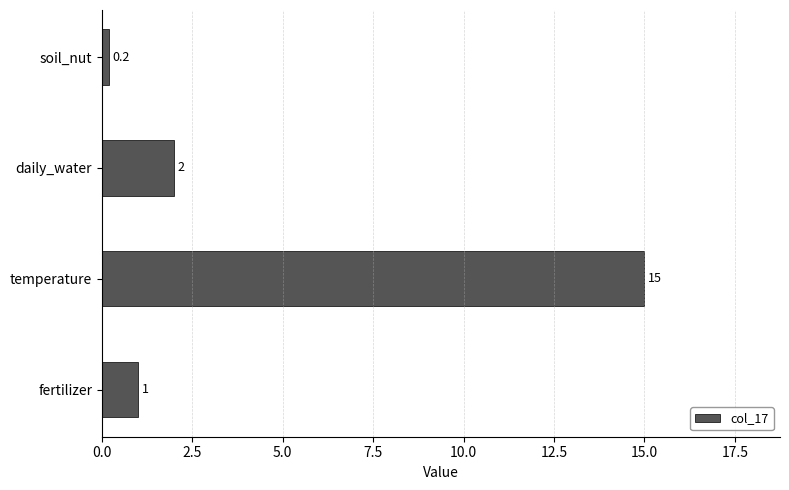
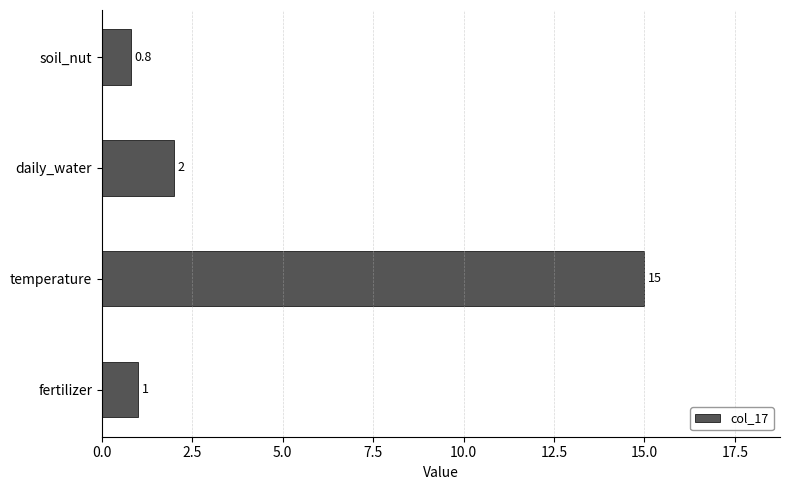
soil_nut: 0.2 -> 0.8
